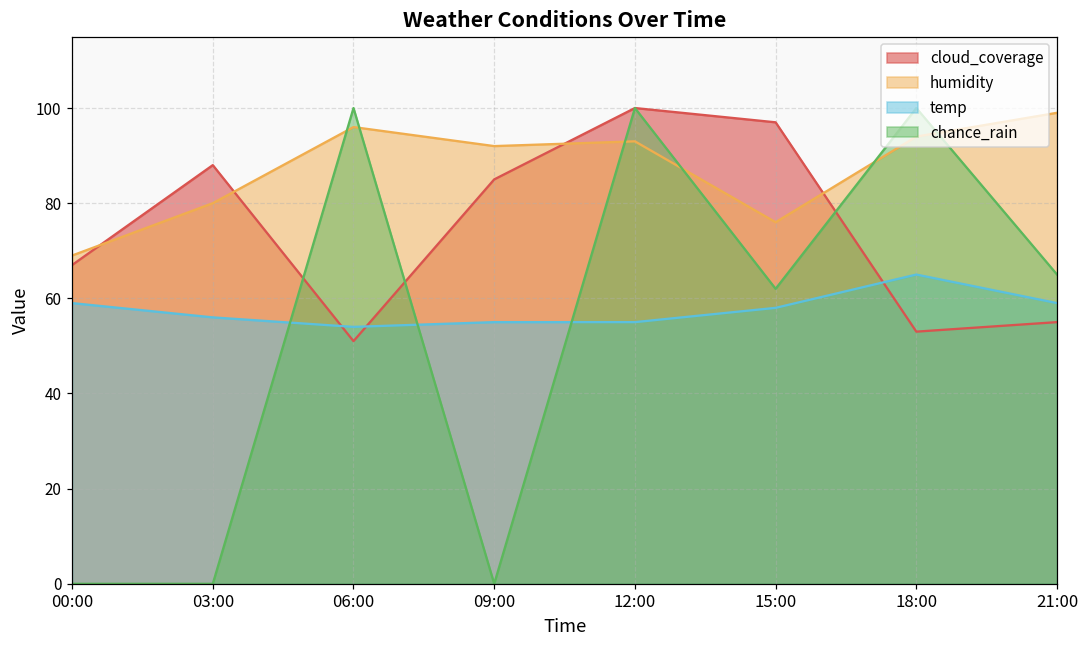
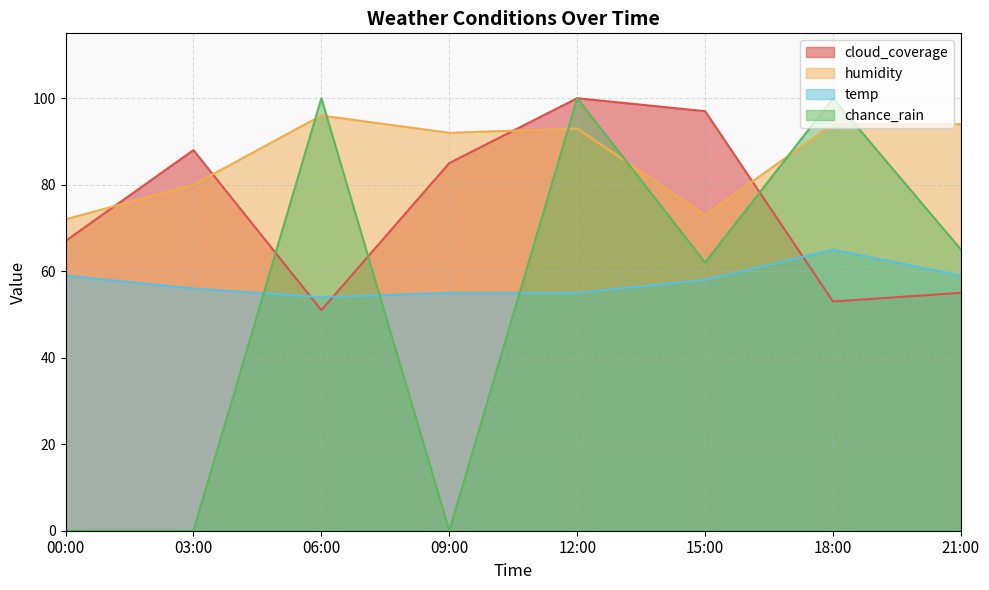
humidity, 00:00: 69 -> 72
humidity, 15:00: 76 -> 73
humidity, 21:00: 99 -> 94
